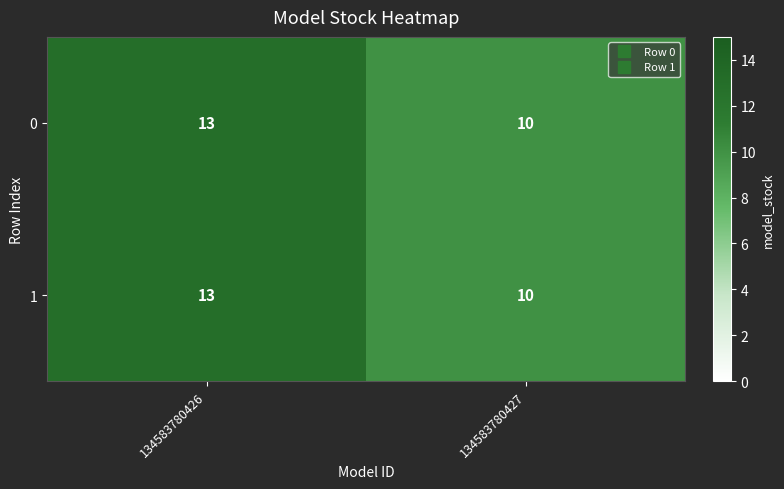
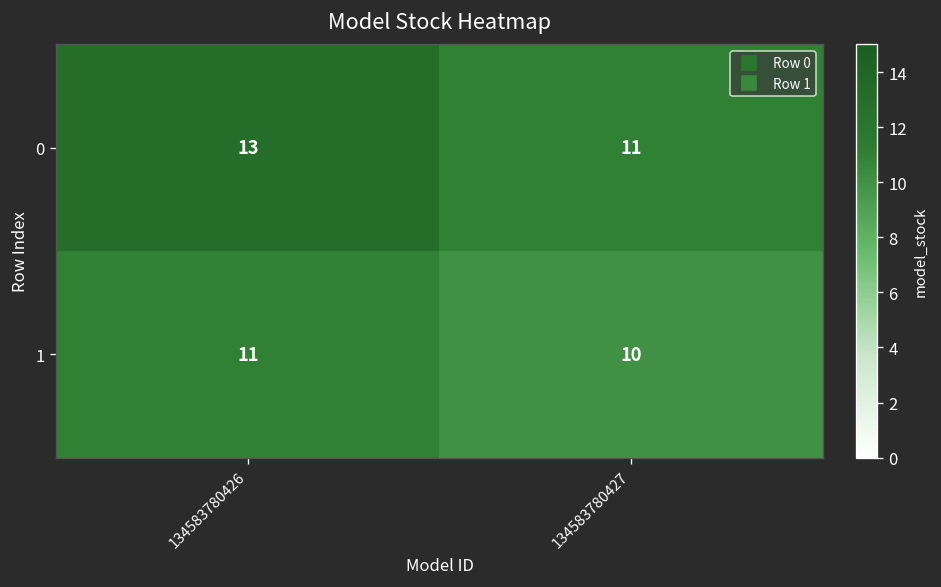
0, 134583780427: 10 -> 11
1, 134583780426: 13 -> 11
